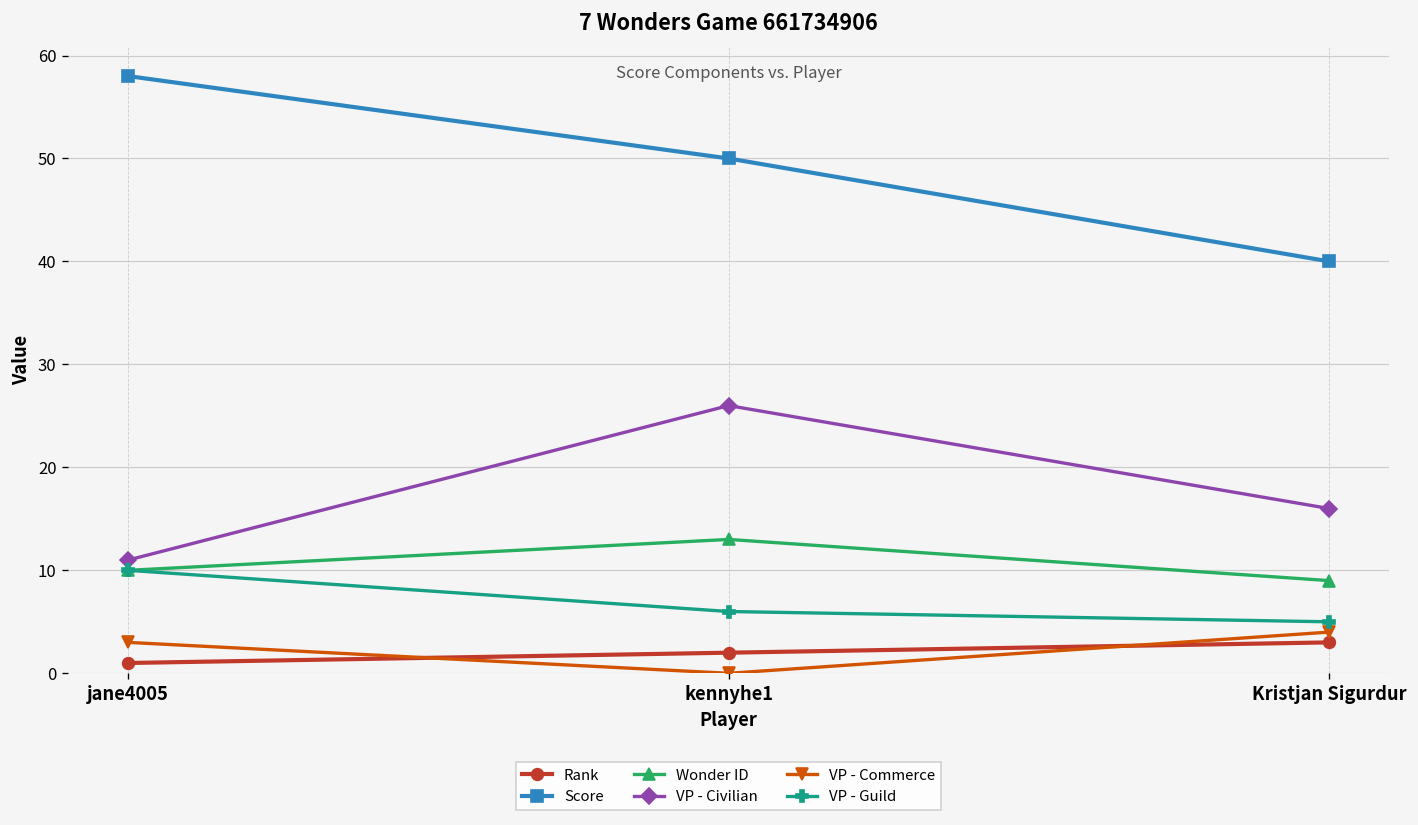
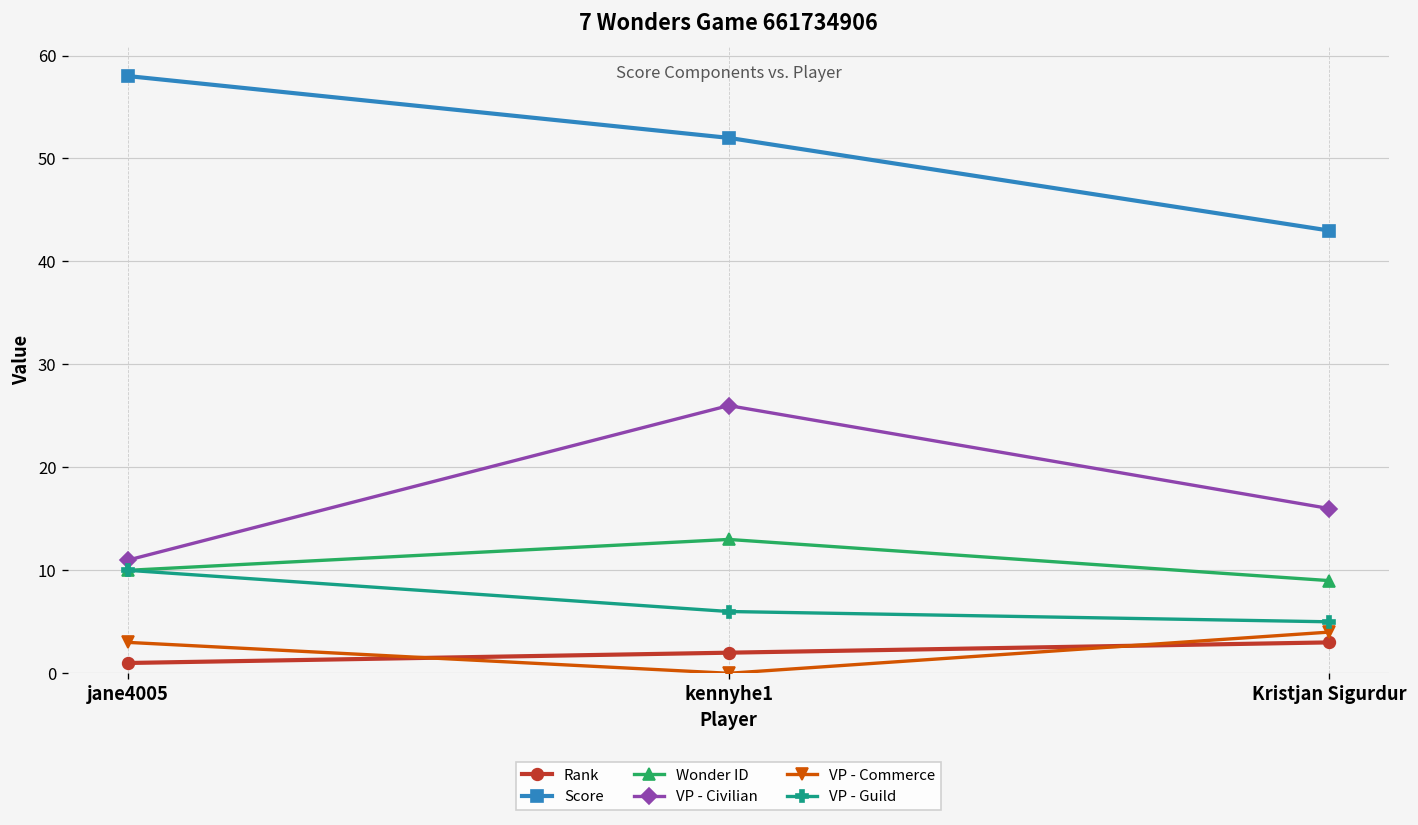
Score, kennyhe1: 50 -> 52
Score, Kristjan Sigurdur: 40 -> 43
